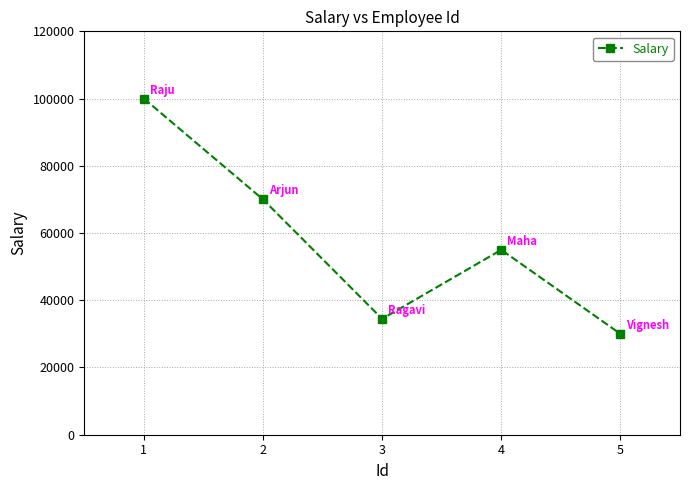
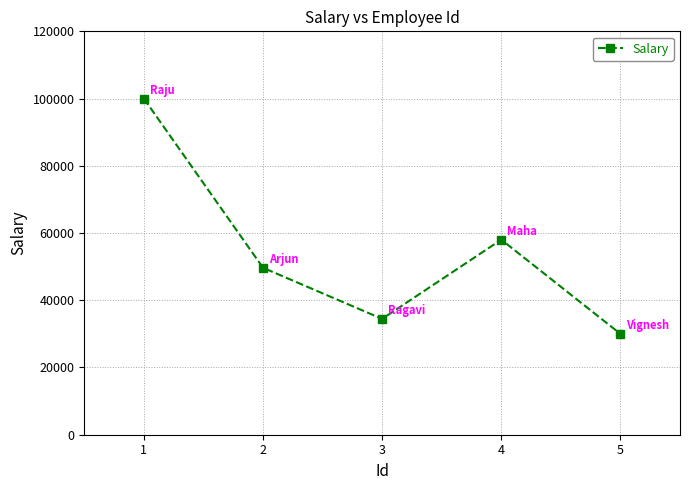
2: 70000 -> 50000
4: 55000 -> 58000
